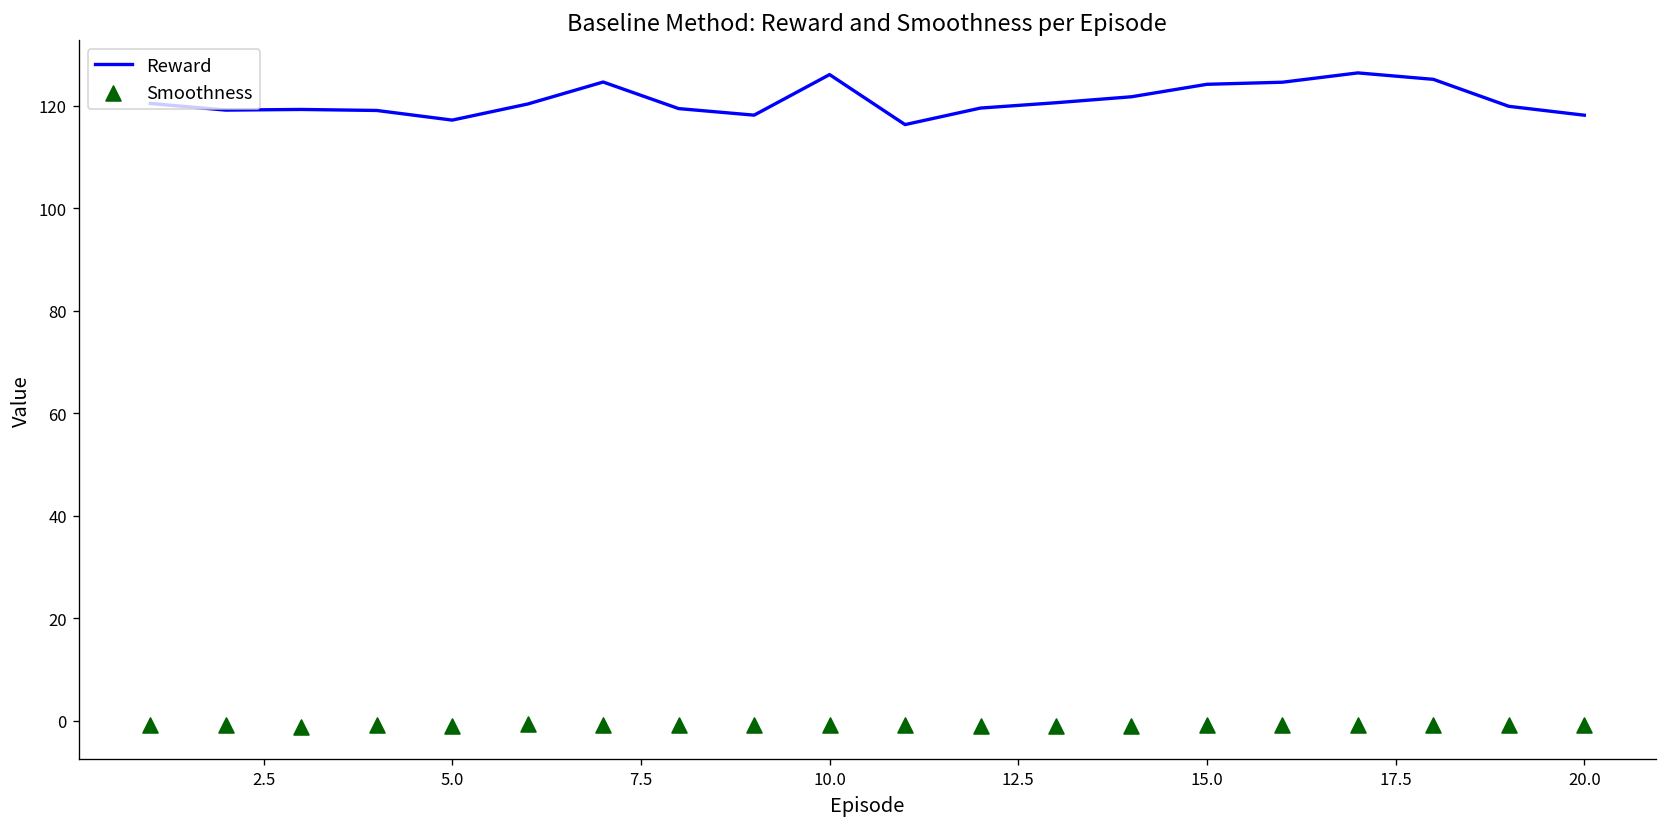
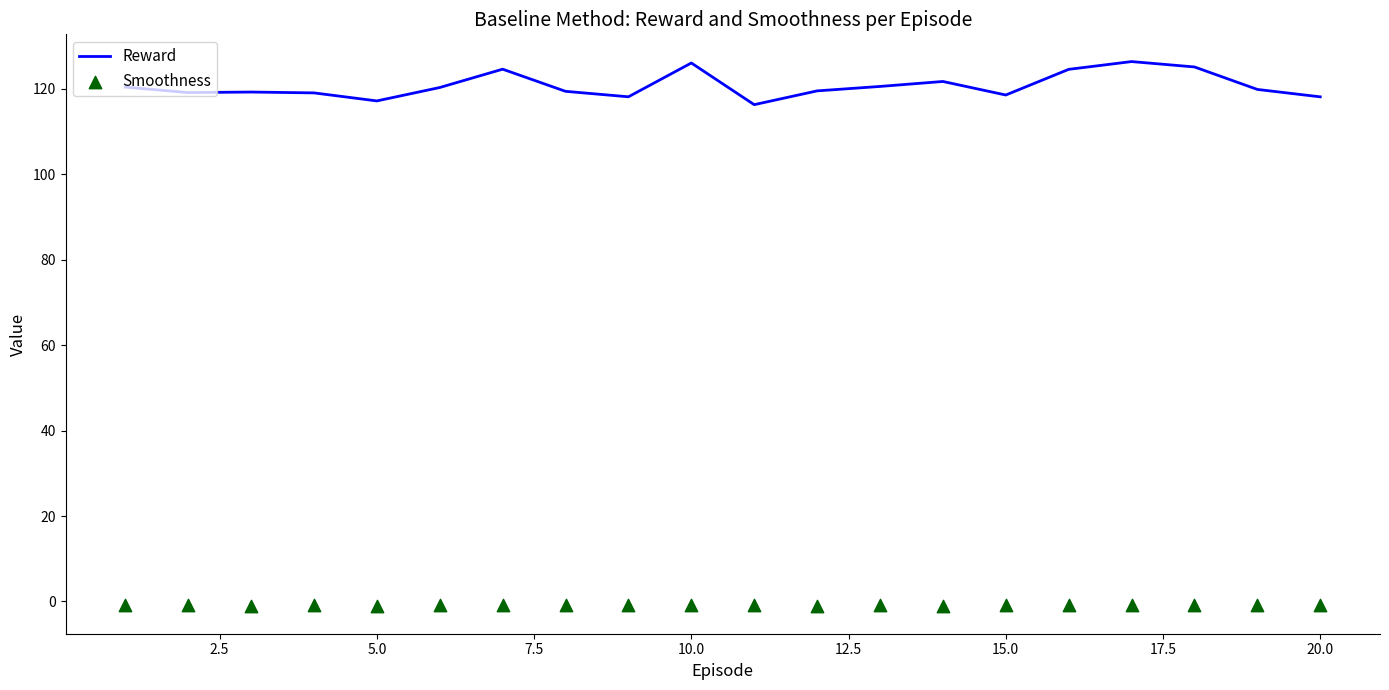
Reward, 15.0: 124 -> 119
